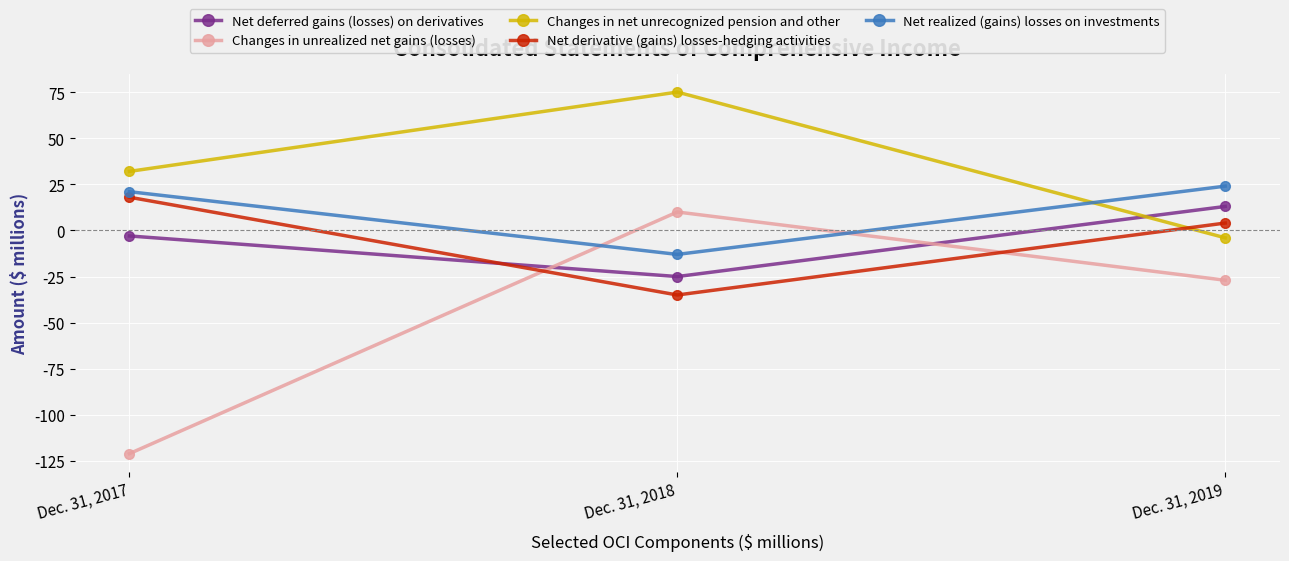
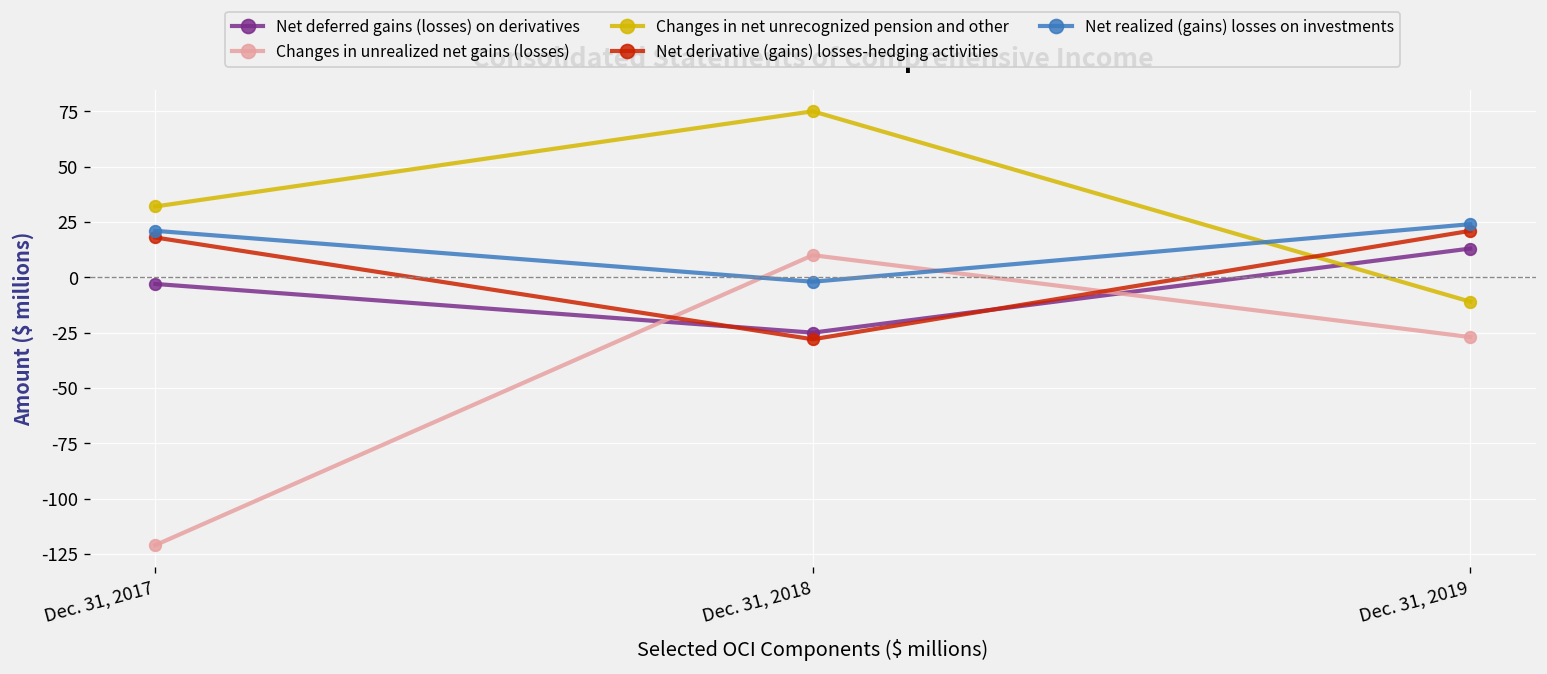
Net derivative (gains) losses-hedging activities, Dec. 31, 2018: -35 -> -28
Net realized (gains) losses on investments, Dec. 31, 2018: -13 -> -2
Changes in net unrecognized pension and other, Dec. 31, 2019: -4 -> -11
Net derivative (gains) losses-hedging activities, Dec. 31, 2019: 4 -> 21
